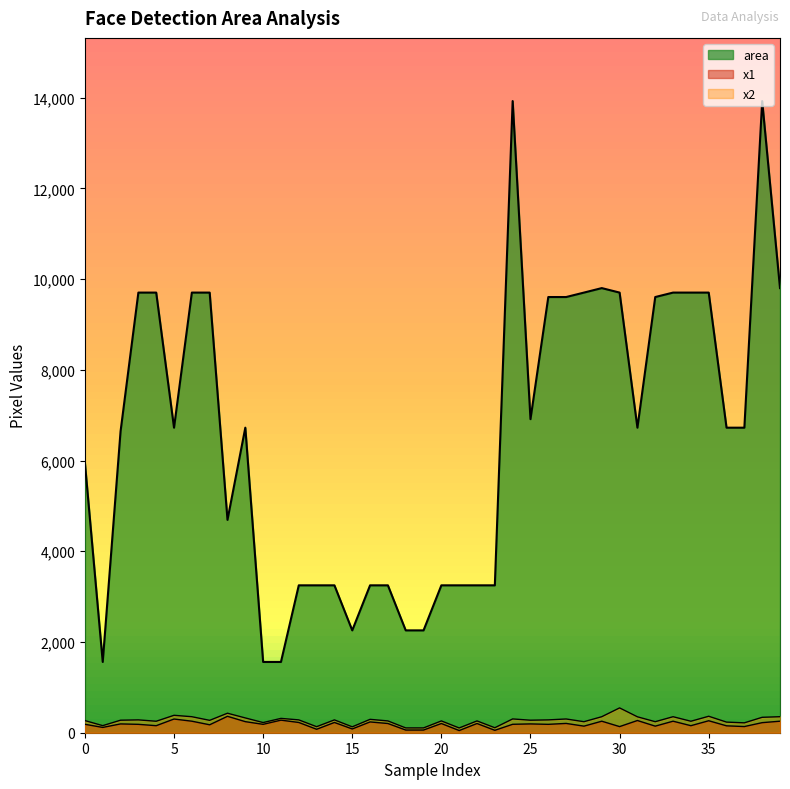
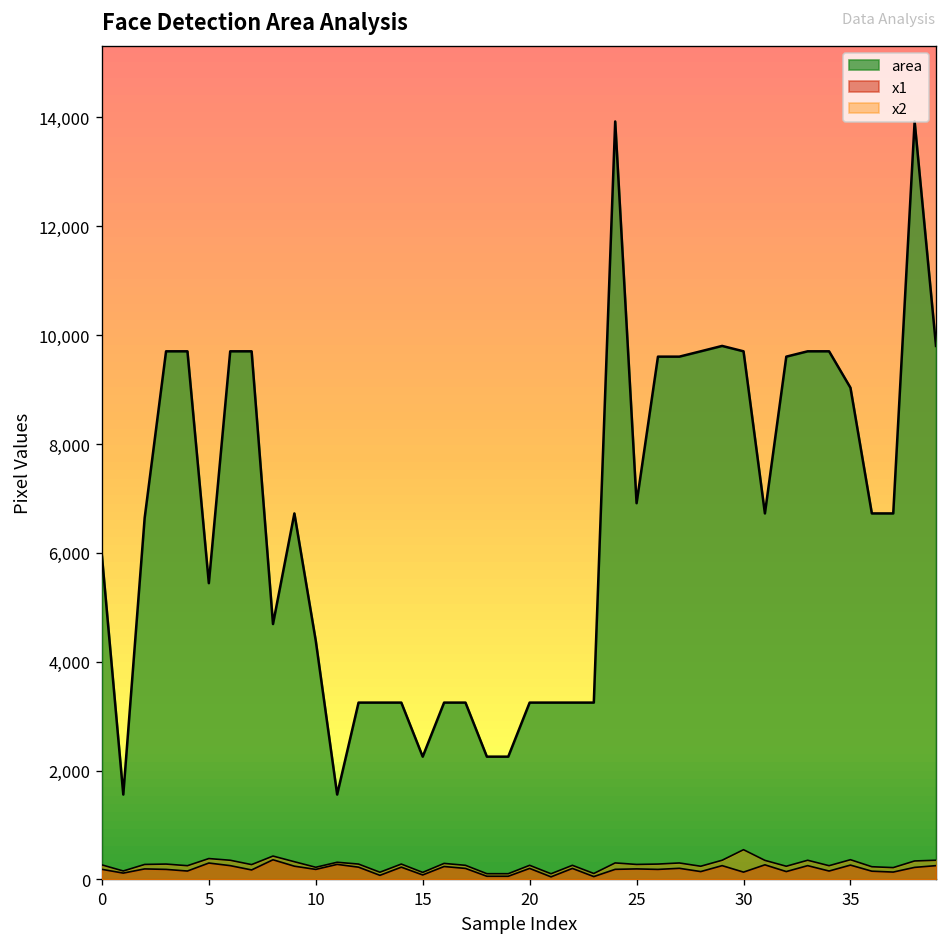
area, 5: 6,700 -> 5,400
area, 10: 1,600 -> 4,400
area, 35: 9,700 -> 9,000
